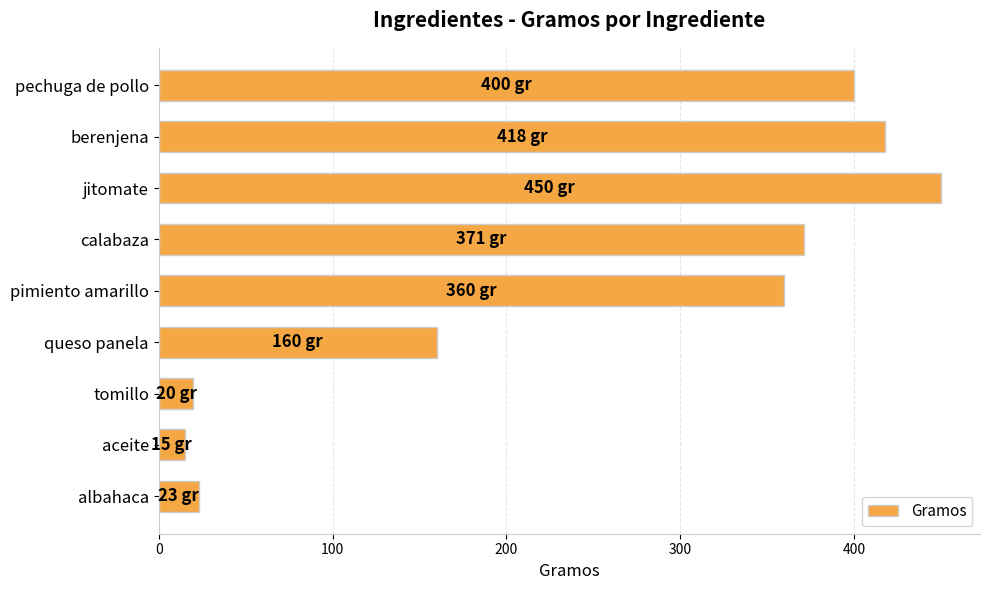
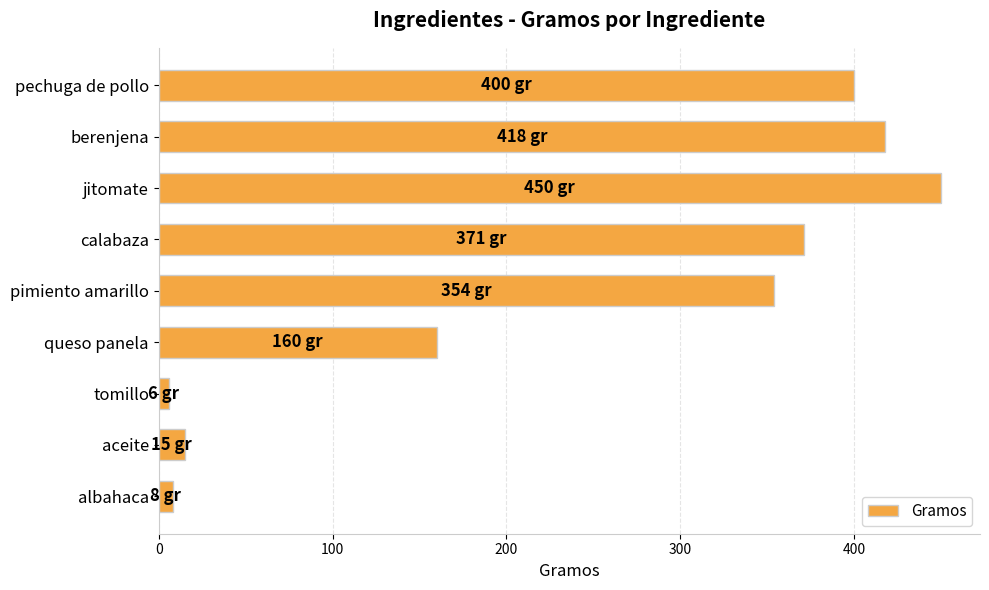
pimiento amarillo: 360 -> 354
tomillo: 20 -> 6
albahaca: 23 -> 8
